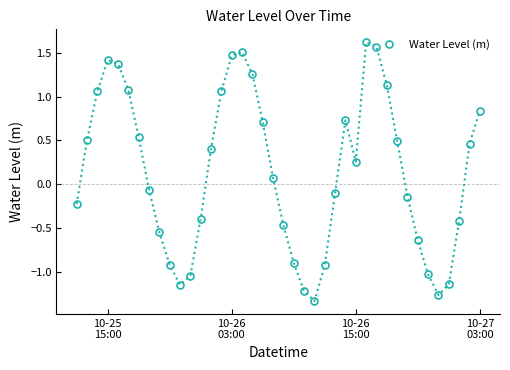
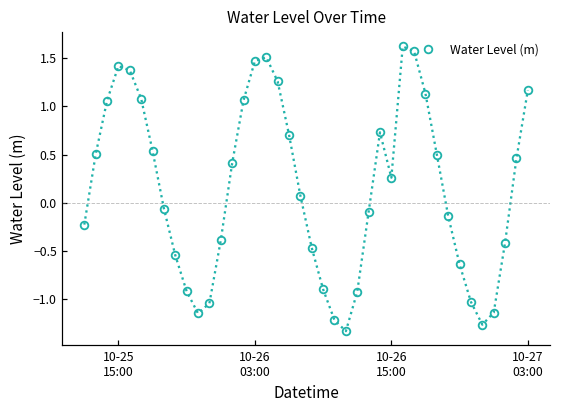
10-27 03:00: 0.8 -> 1.2
